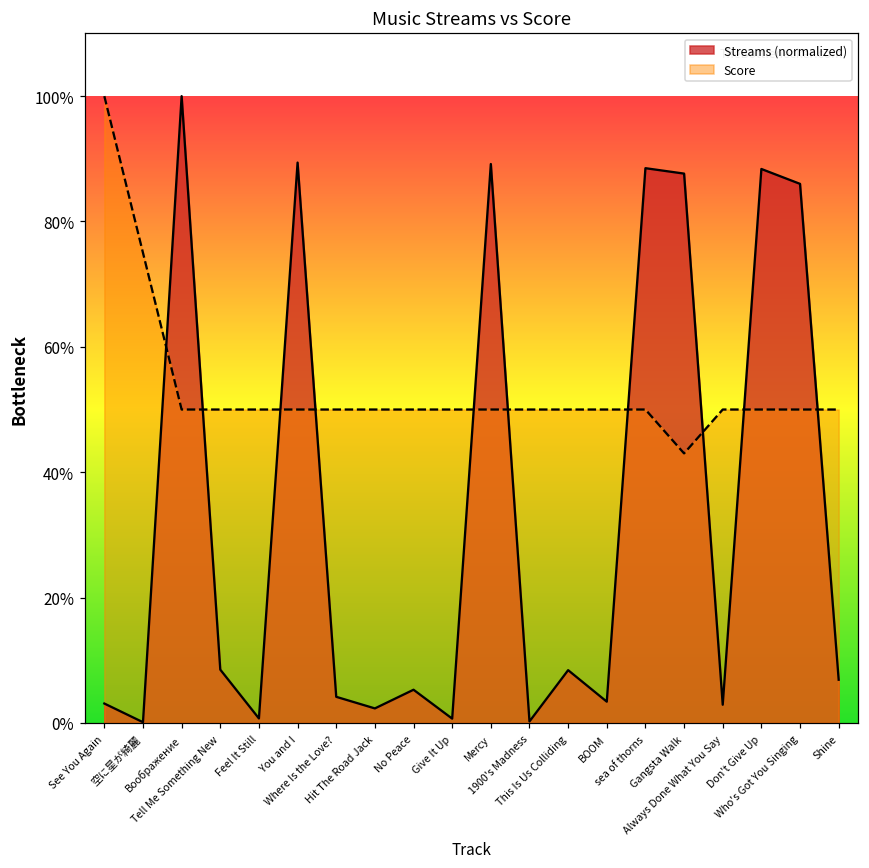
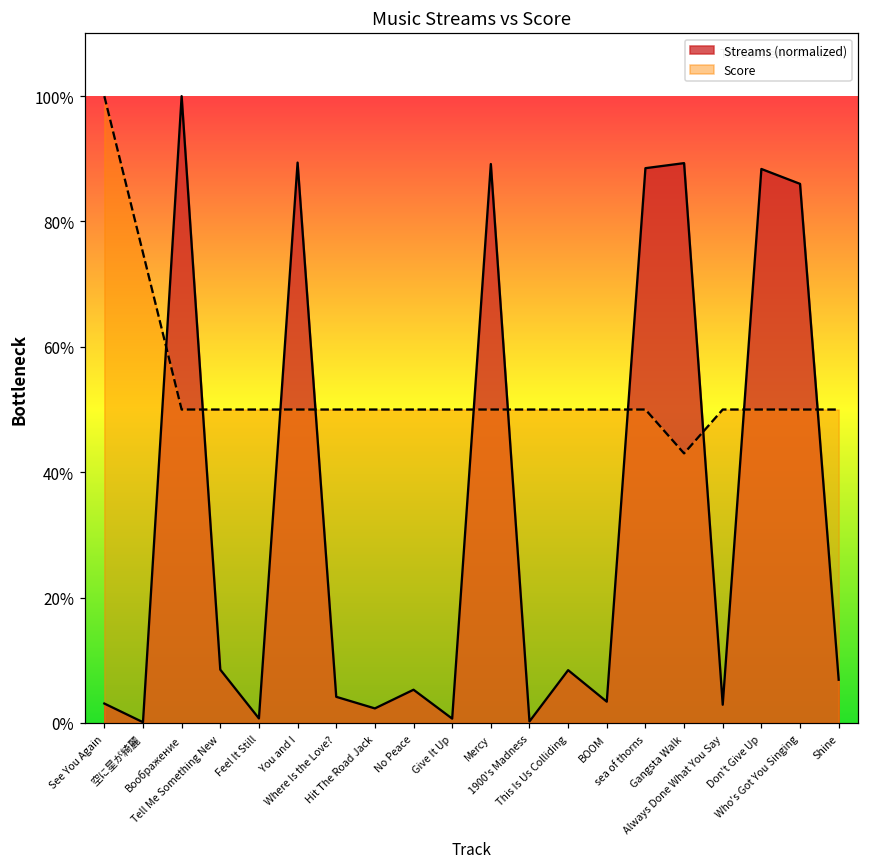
Streams (normalized), Gangsta Walk: 88% -> 89%
